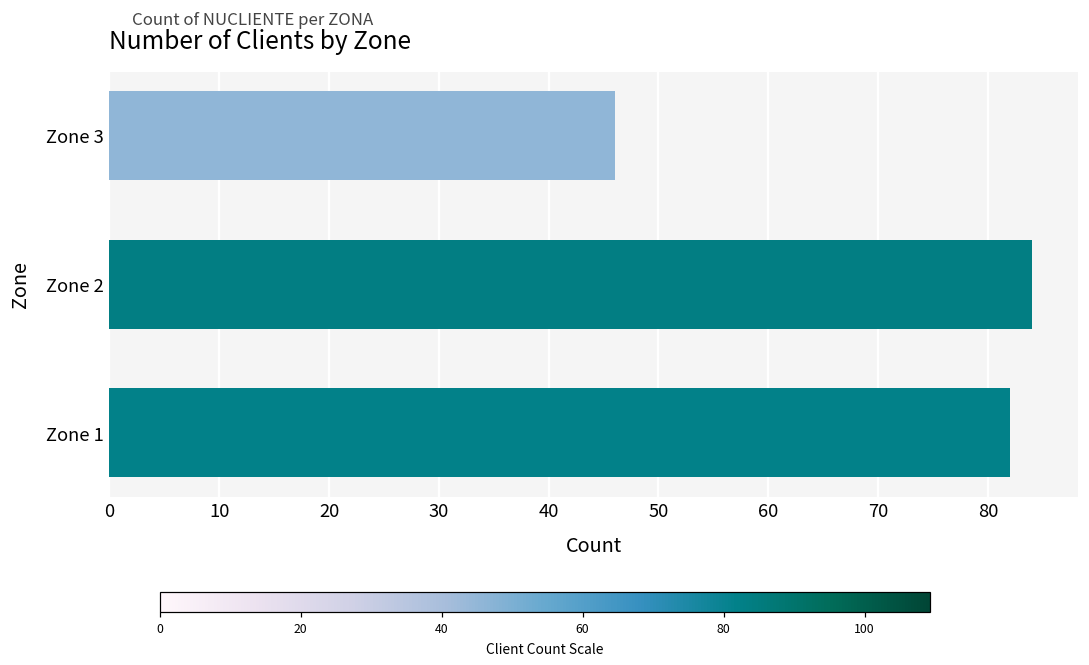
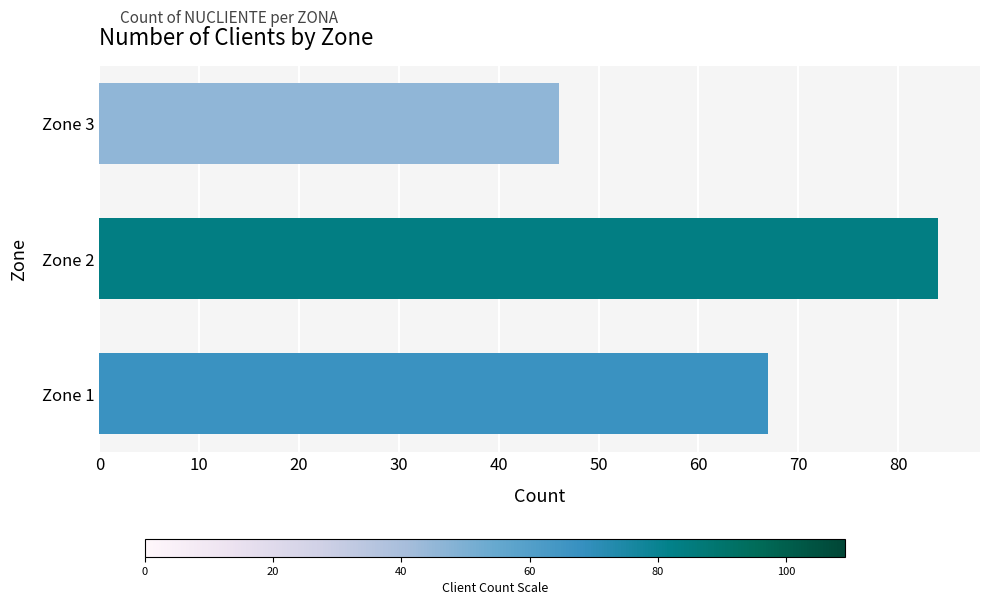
Zone 1: 82 -> 67
